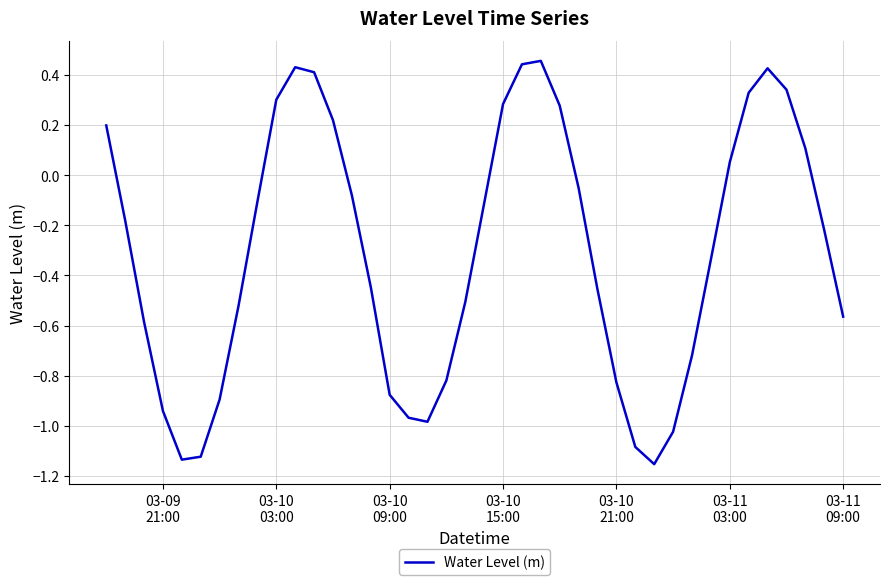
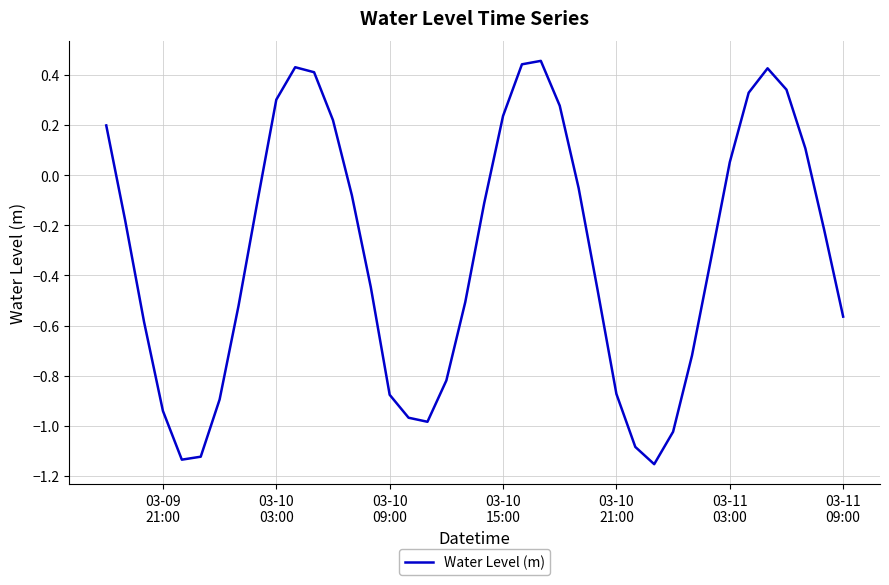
03-10 15:00: 0.28 -> 0.24
03-10 21:00: -0.83 -> -0.87
